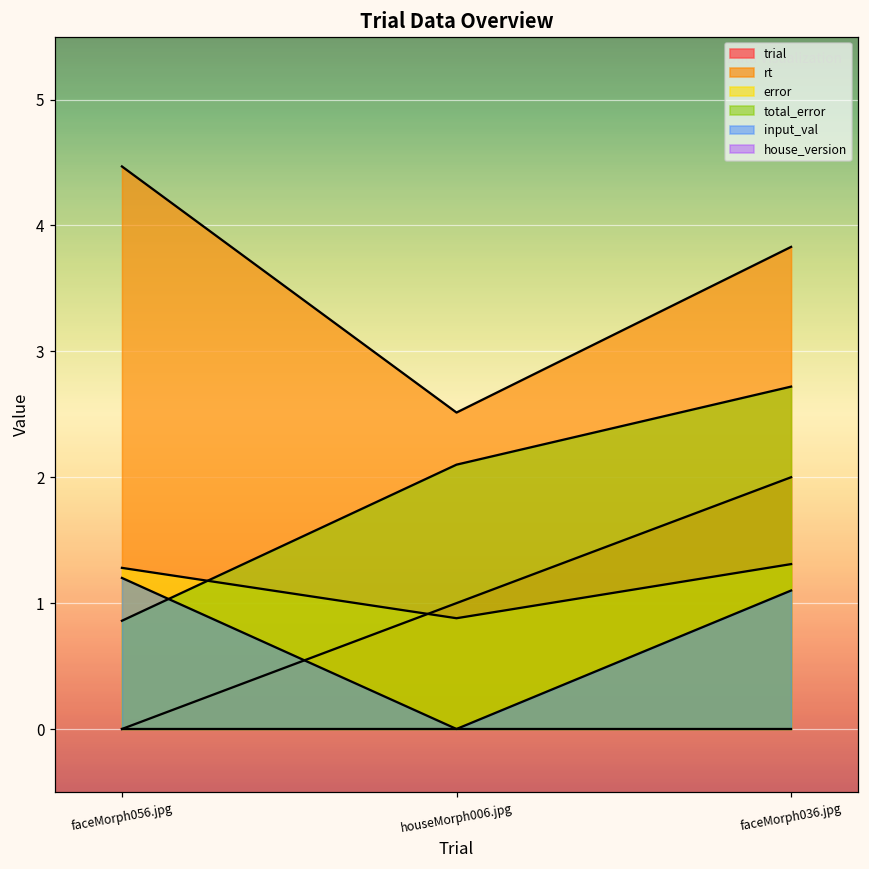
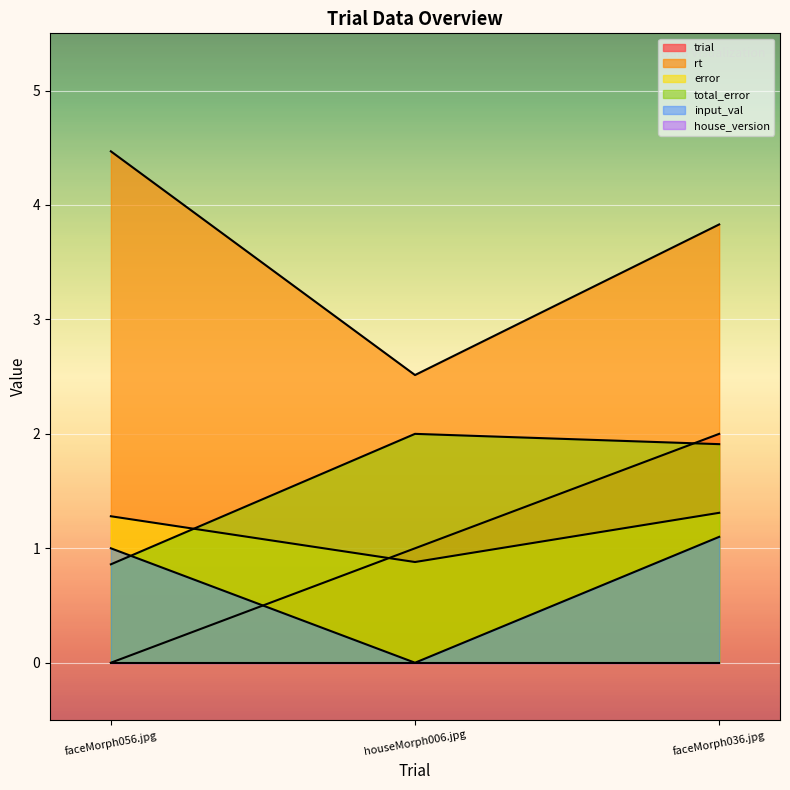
input_val, faceMorph056.jpg: 1.2 -> 1.0
total_error, houseMorph006.jpg: 2.1 -> 2.0
total_error, faceMorph036.jpg: 2.72 -> 1.91
